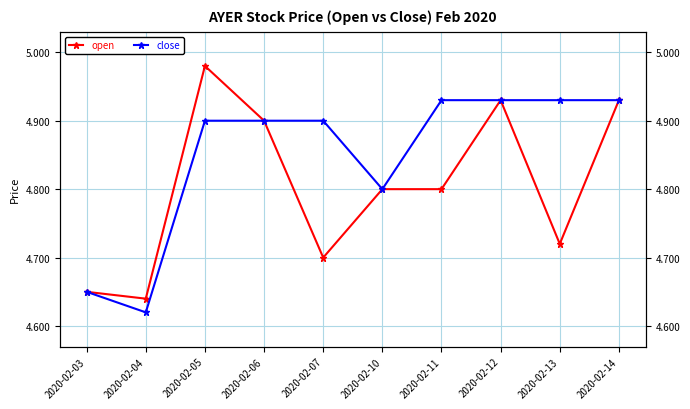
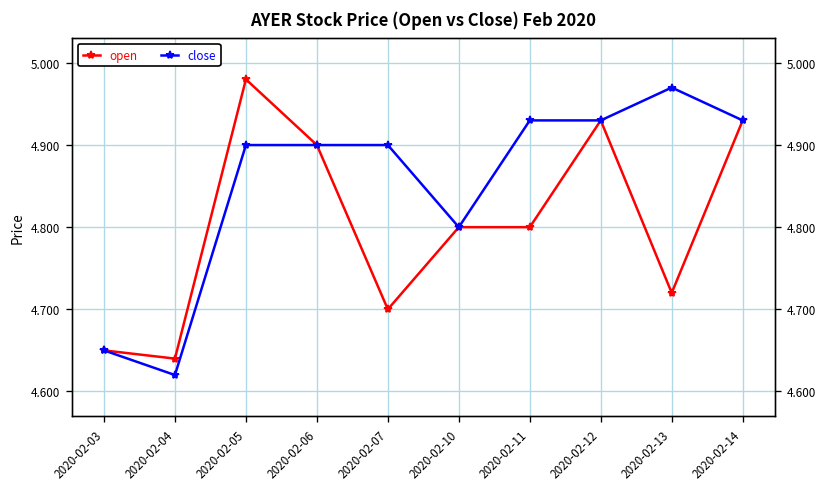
close, 2020-02-13: 4.93 -> 4.97
